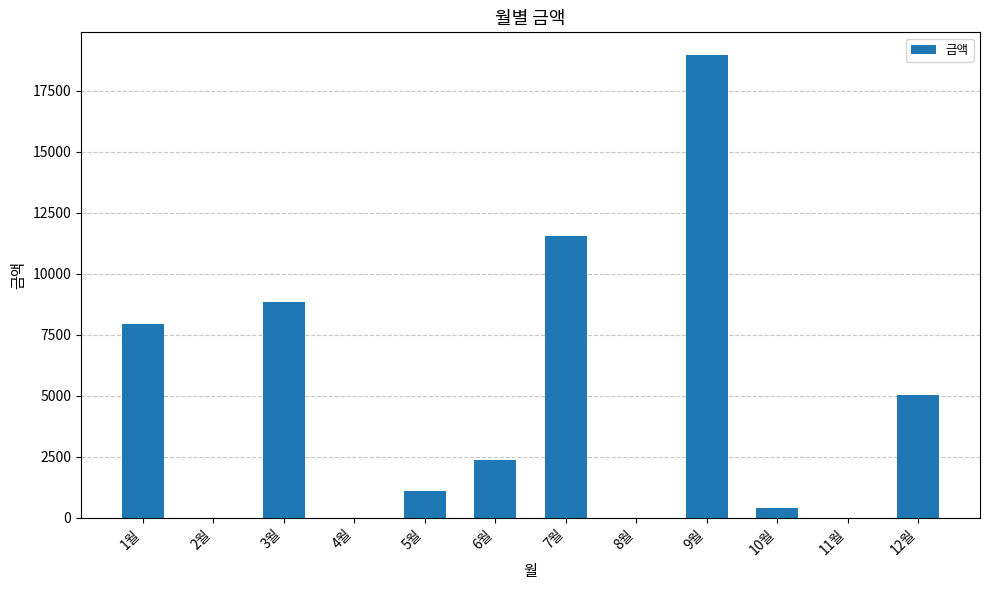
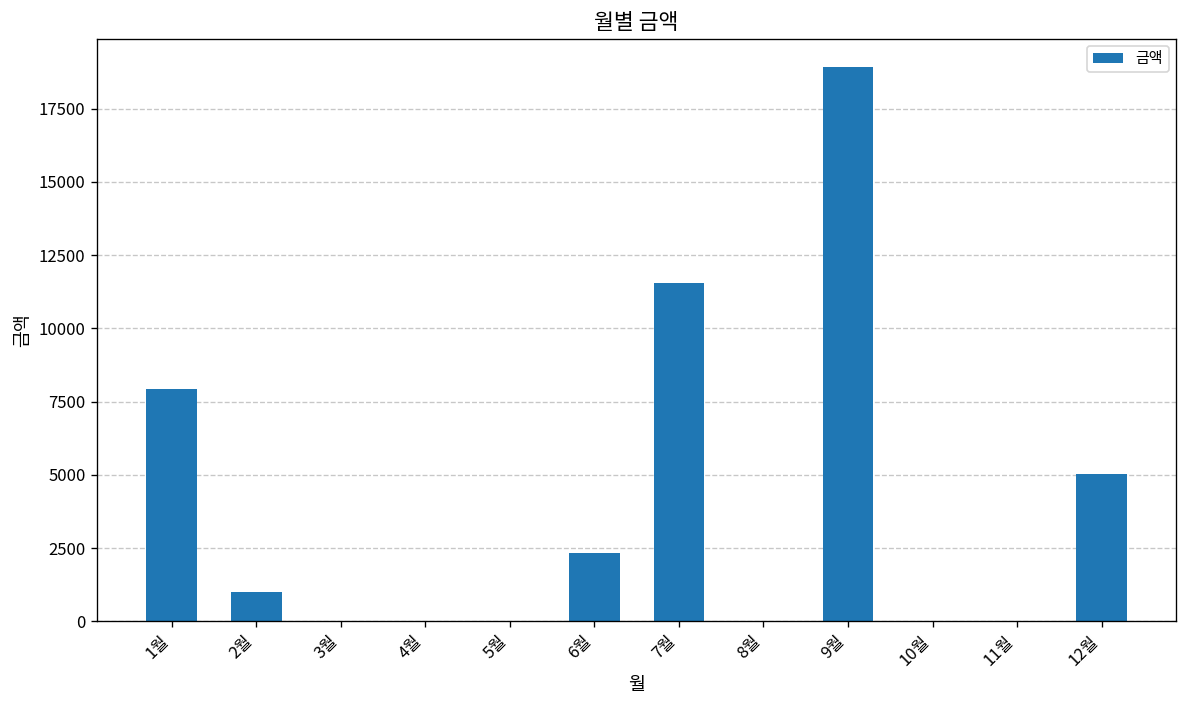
2월: 0 -> 1000
3월: 8800 -> 0
5월: 1100 -> 0
10월: 400 -> 0
